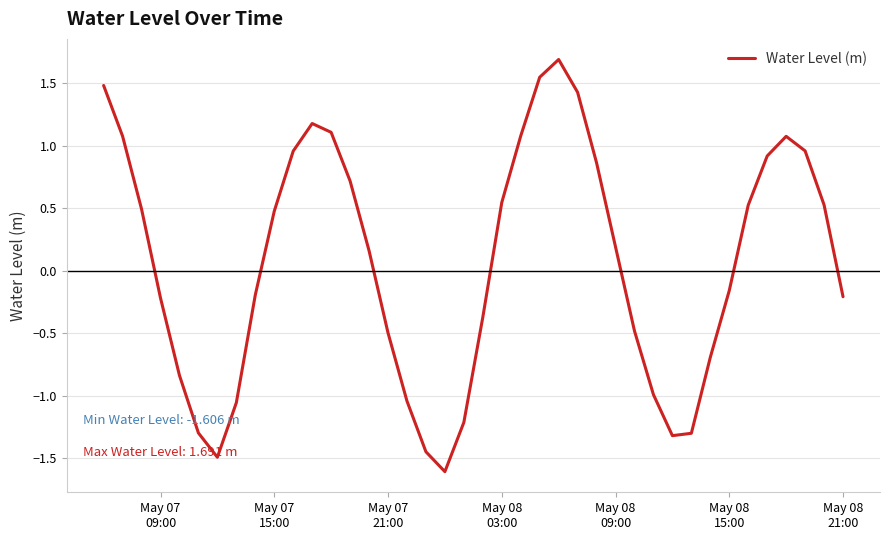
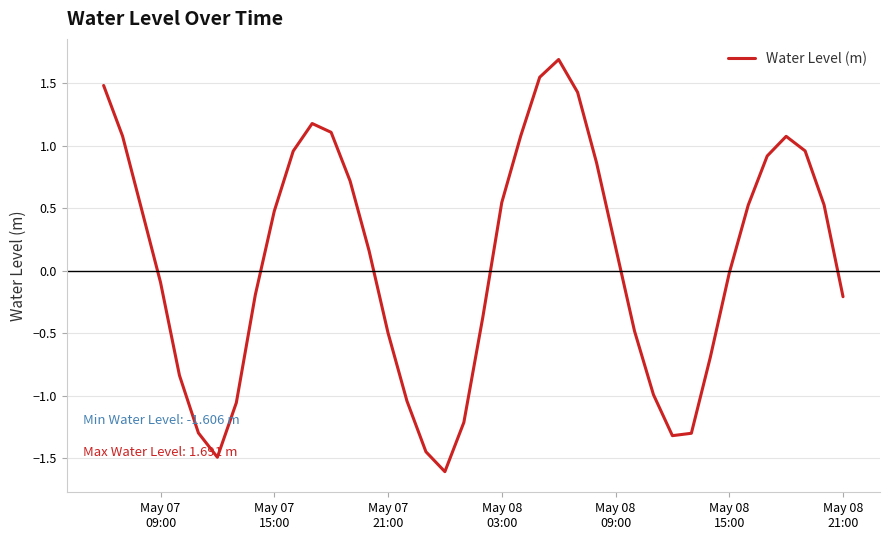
May 07 09:00: -0.22 -> -0.09
May 08 15:00: -0.16 -> -0.02
